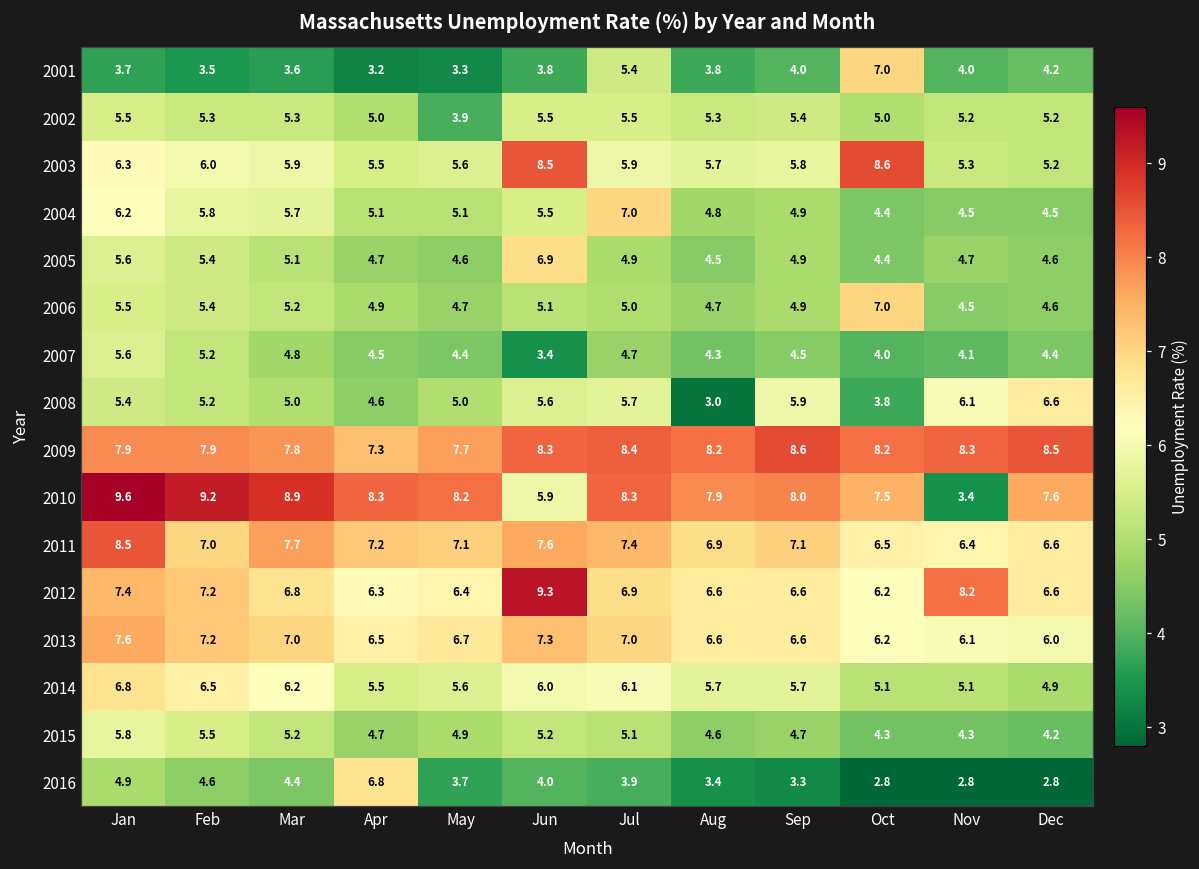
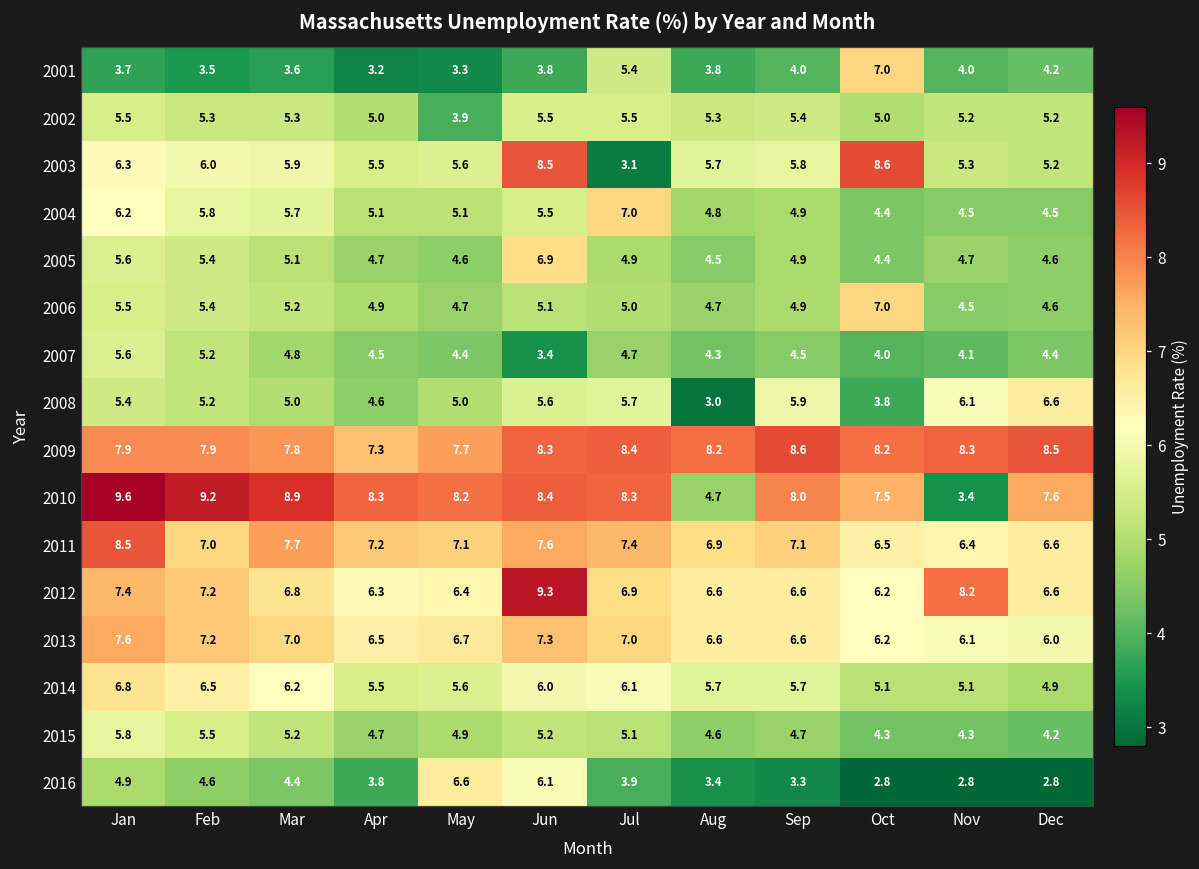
2003, Jul: 5.9 -> 3.1
2010, Jun: 5.9 -> 8.4
2010, Aug: 7.9 -> 4.7
2016, Apr: 6.8 -> 3.8
2016, May: 3.7 -> 6.6
2016, Jun: 4.0 -> 6.1
